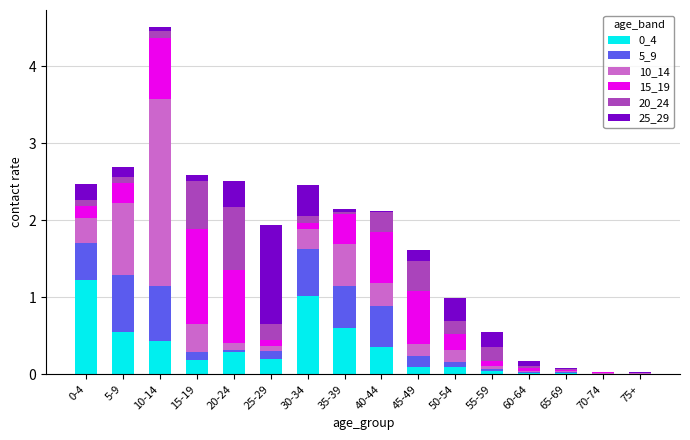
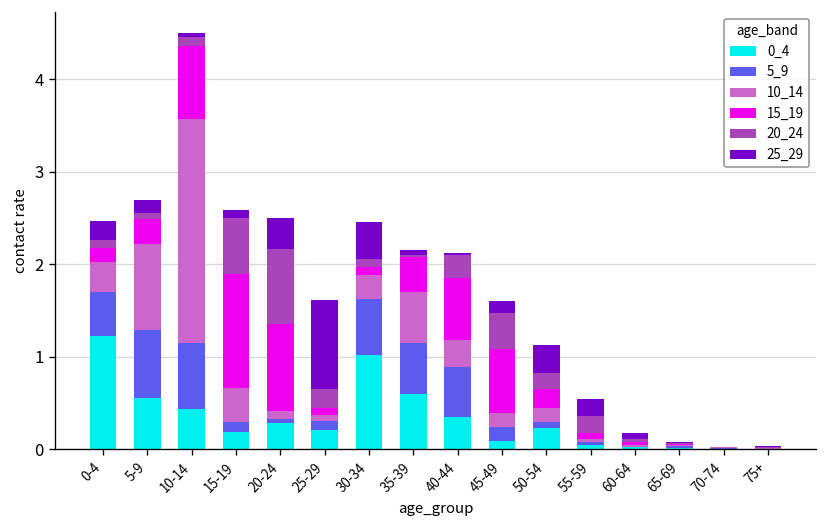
25_29, 25-29: 1.3 -> 1.0
0_4, 50-54: 0.1 -> 0.2
